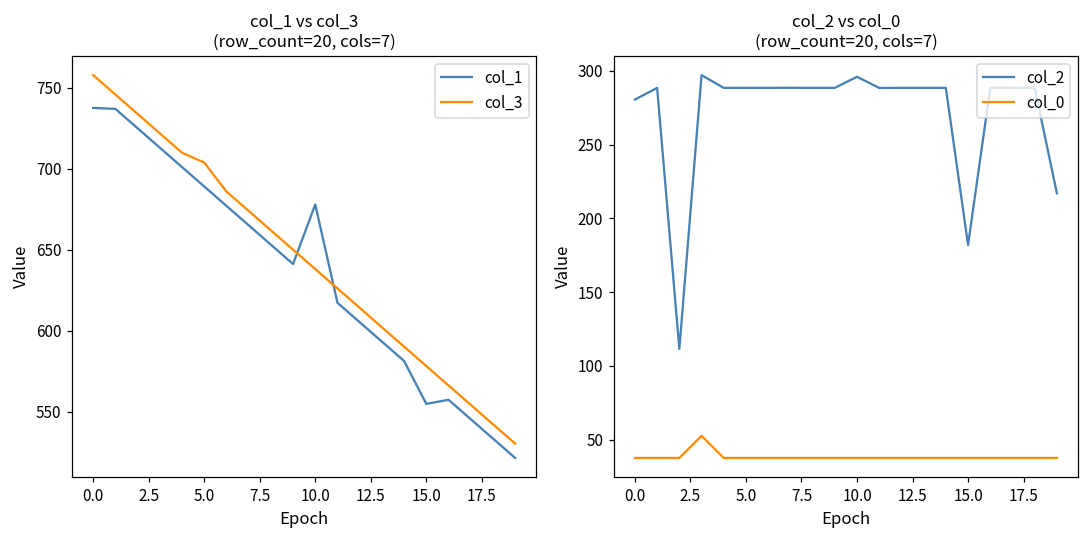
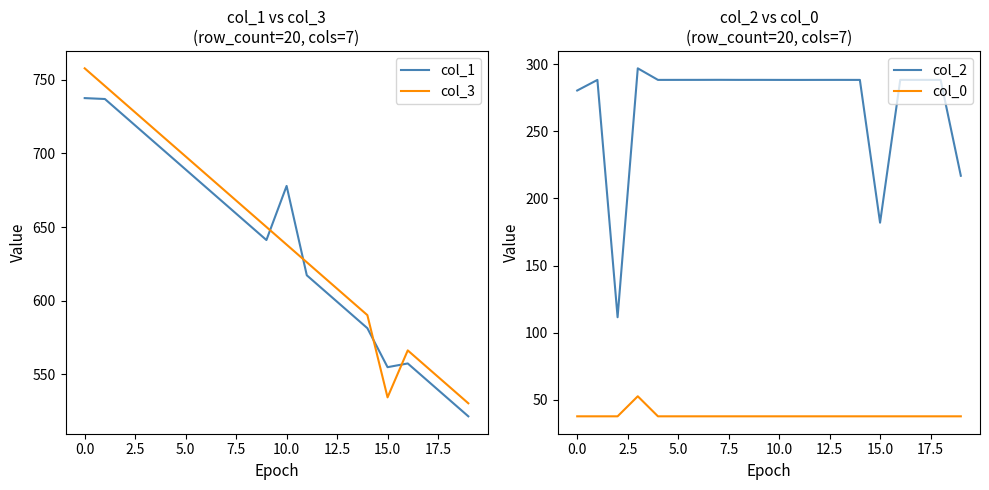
col_1 vs col_3 (row_count=20, cols=7), col_3, 5.0: 704 -> 698
col_1 vs col_3 (row_count=20, cols=7), col_3, 15.0: 578 -> 534
col_2 vs col_0 (row_count=20, cols=7), col_2, 10.0: 296 -> 288
